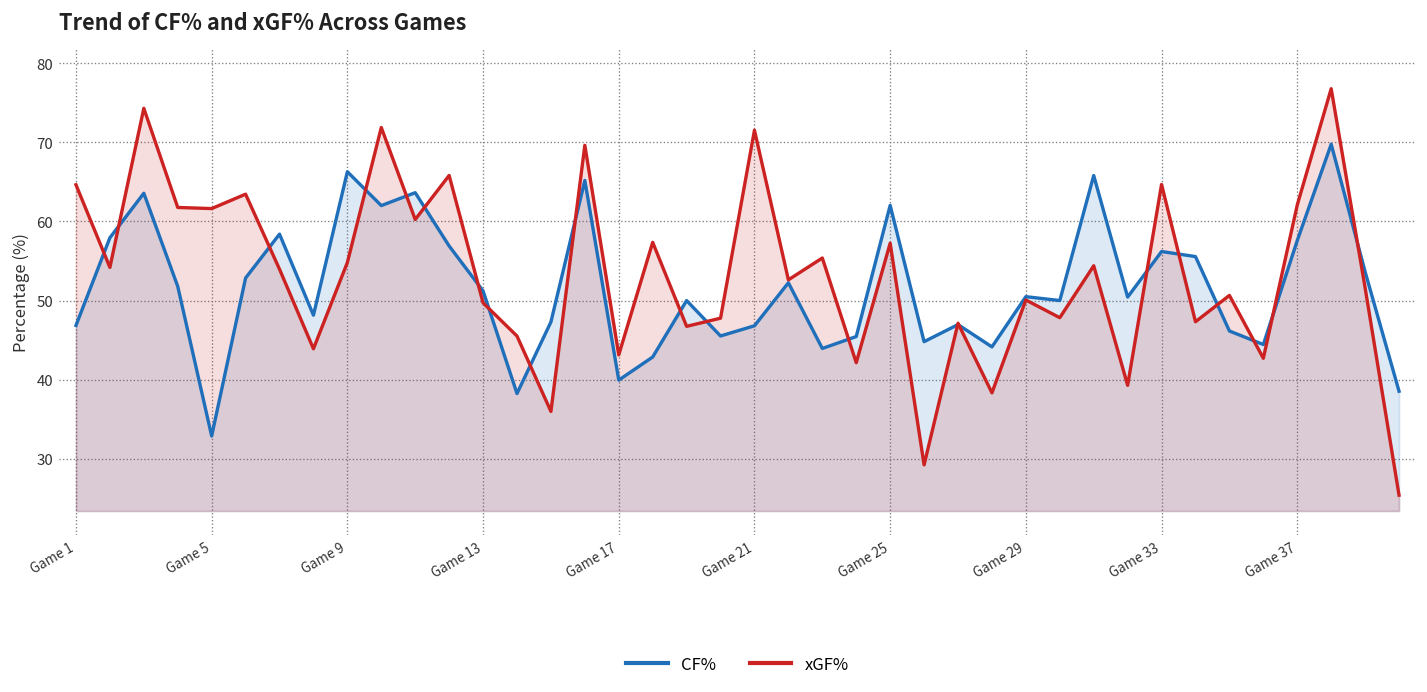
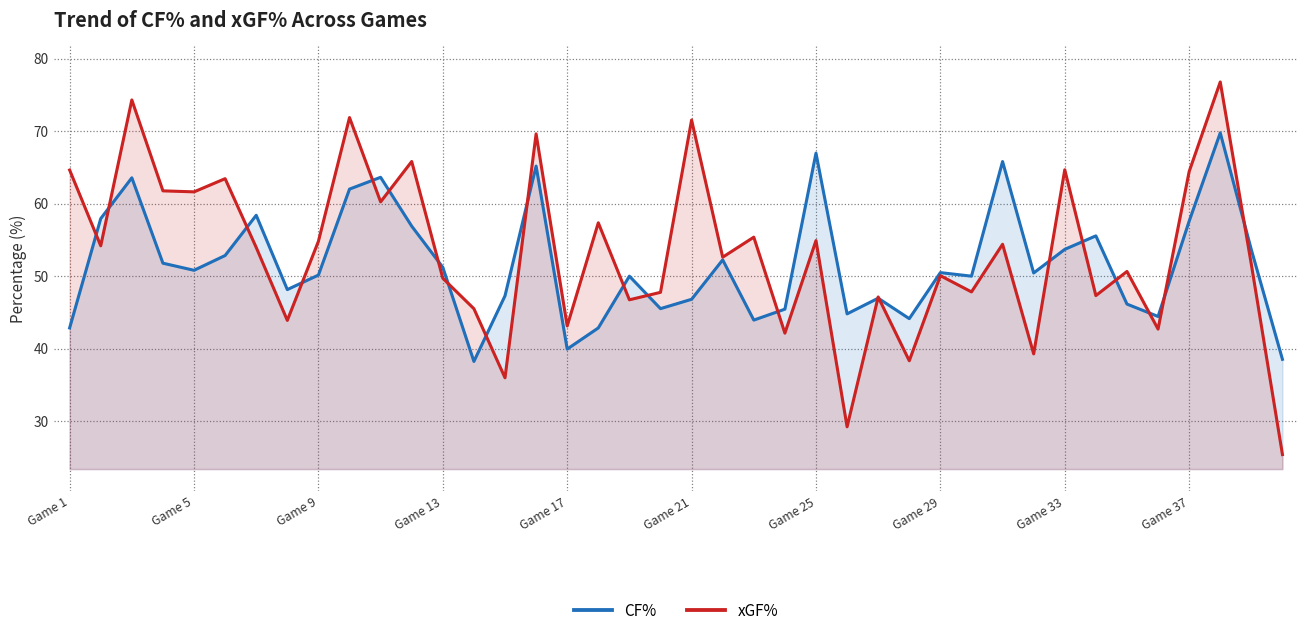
CF%, Game 1: 47 -> 43
CF%, Game 5: 33 -> 51
CF%, Game 9: 66 -> 50
CF%, Game 25: 62 -> 67
xGF%, Game 25: 57 -> 55
CF%, Game 33: 56 -> 54
xGF%, Game 37: 62 -> 64
